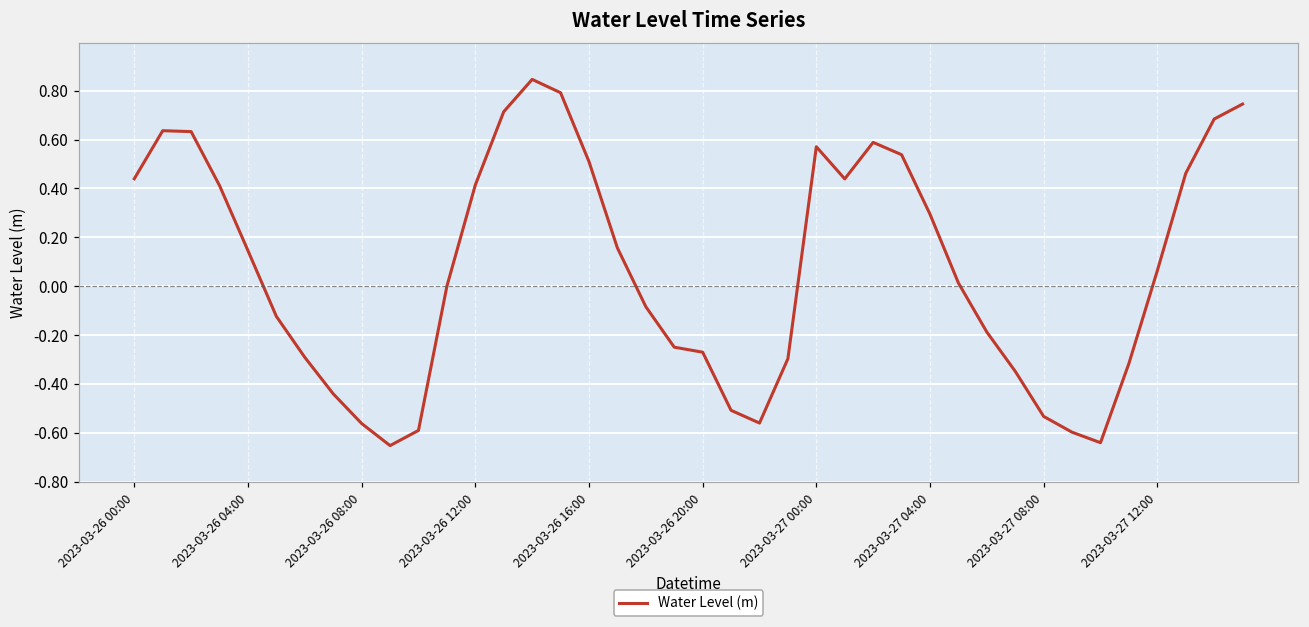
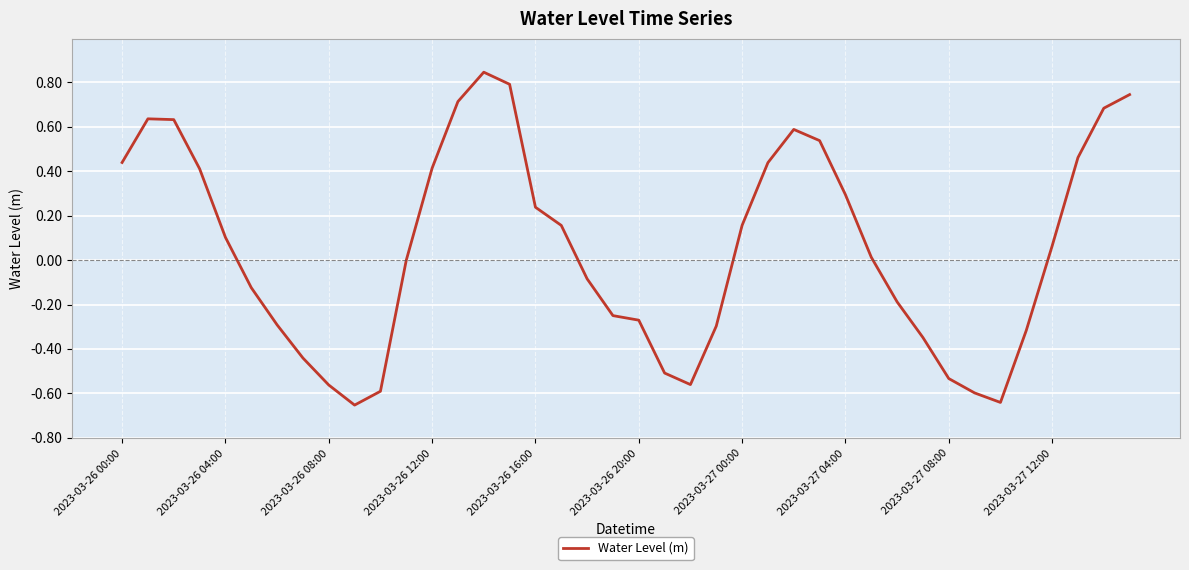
2023-03-26 04:00: 0.15 -> 0.10
2023-03-26 16:00: 0.51 -> 0.24
2023-03-27 00:00: 0.57 -> 0.16
